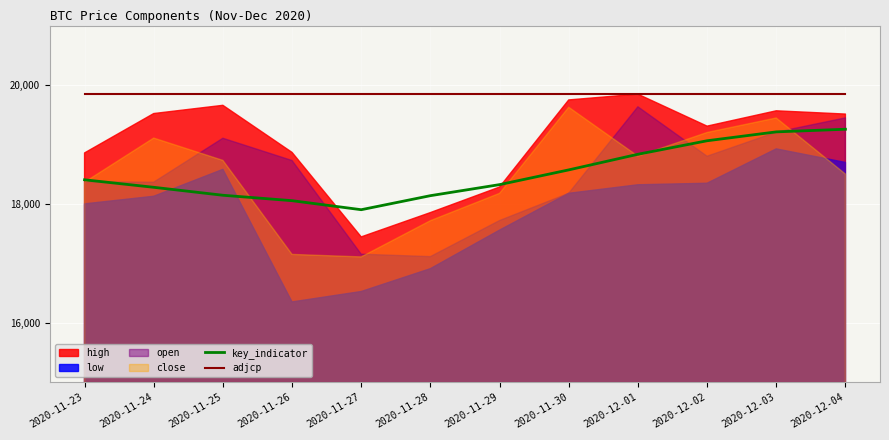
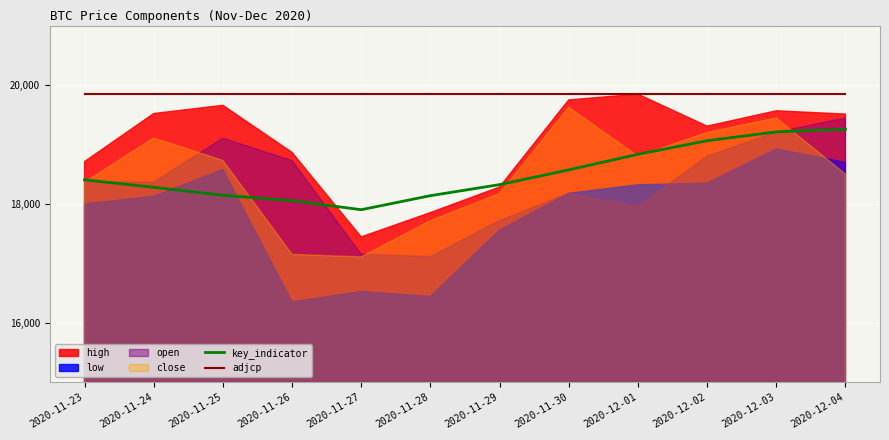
high, 2020-11-23: 18,900 -> 18,700
low, 2020-11-28: 16,900 -> 16,400
open, 2020-12-01: 19,600 -> 18,000
